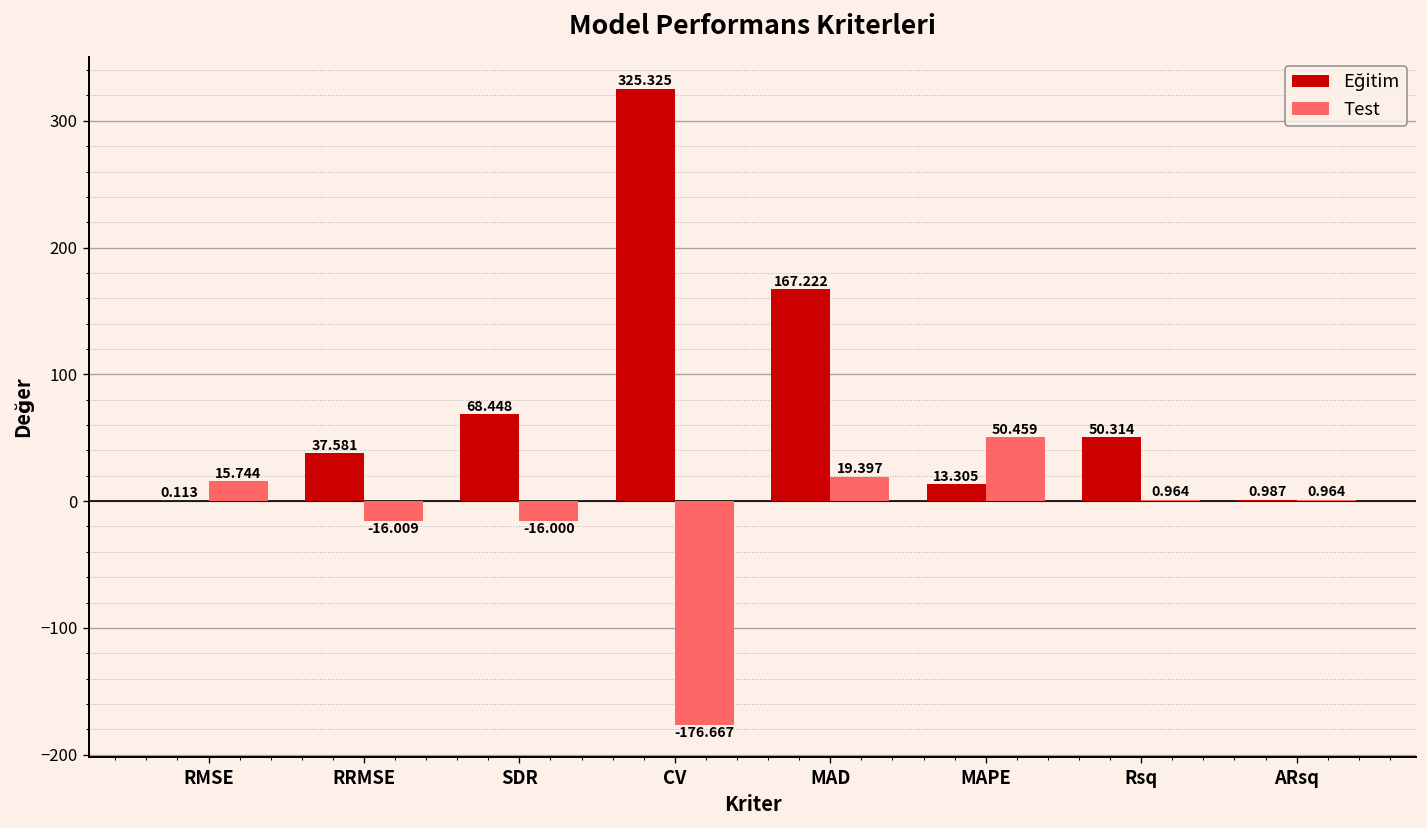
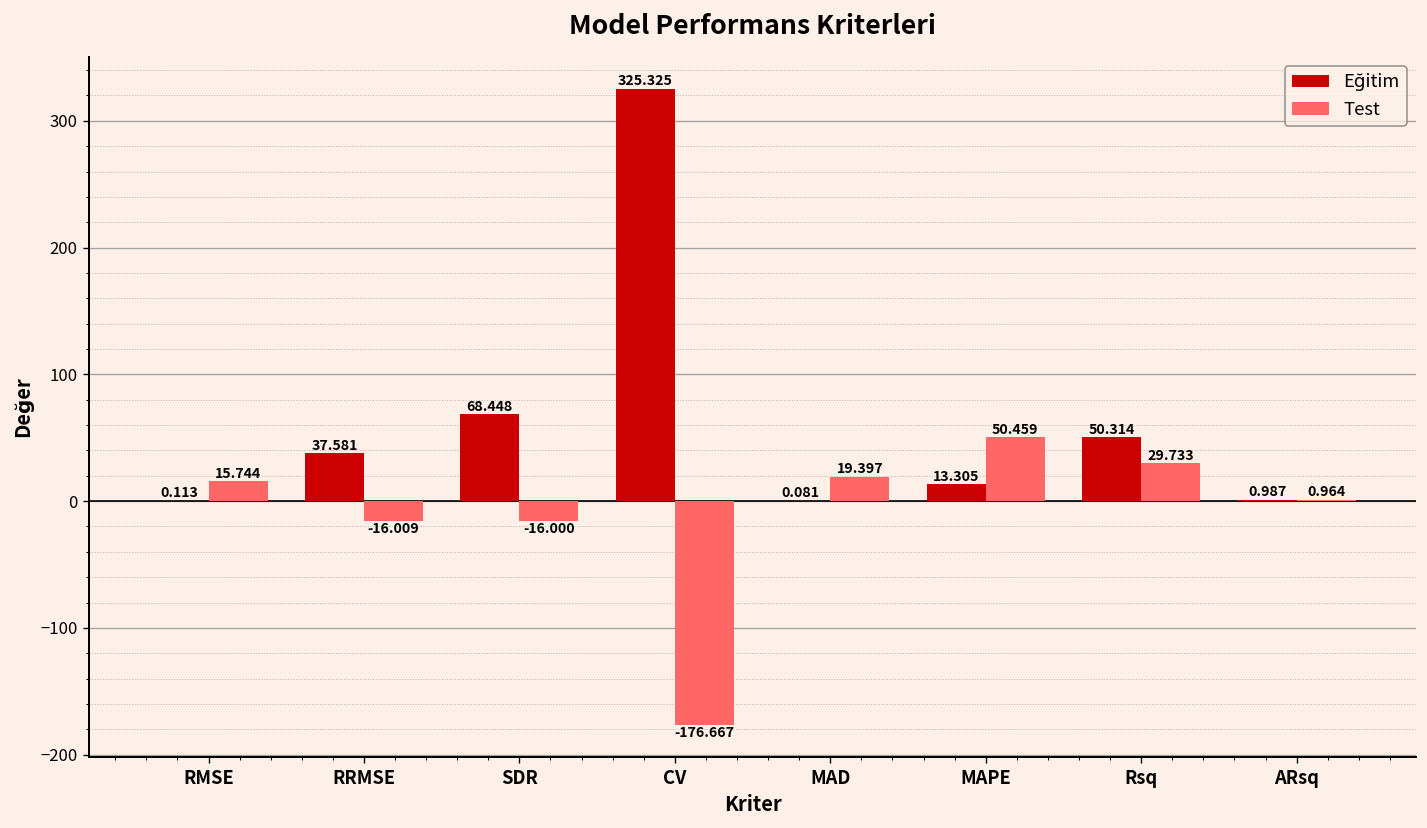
Eğitim, MAD: 167.222 -> 0.081
Test, Rsq: 0.964 -> 29.733
